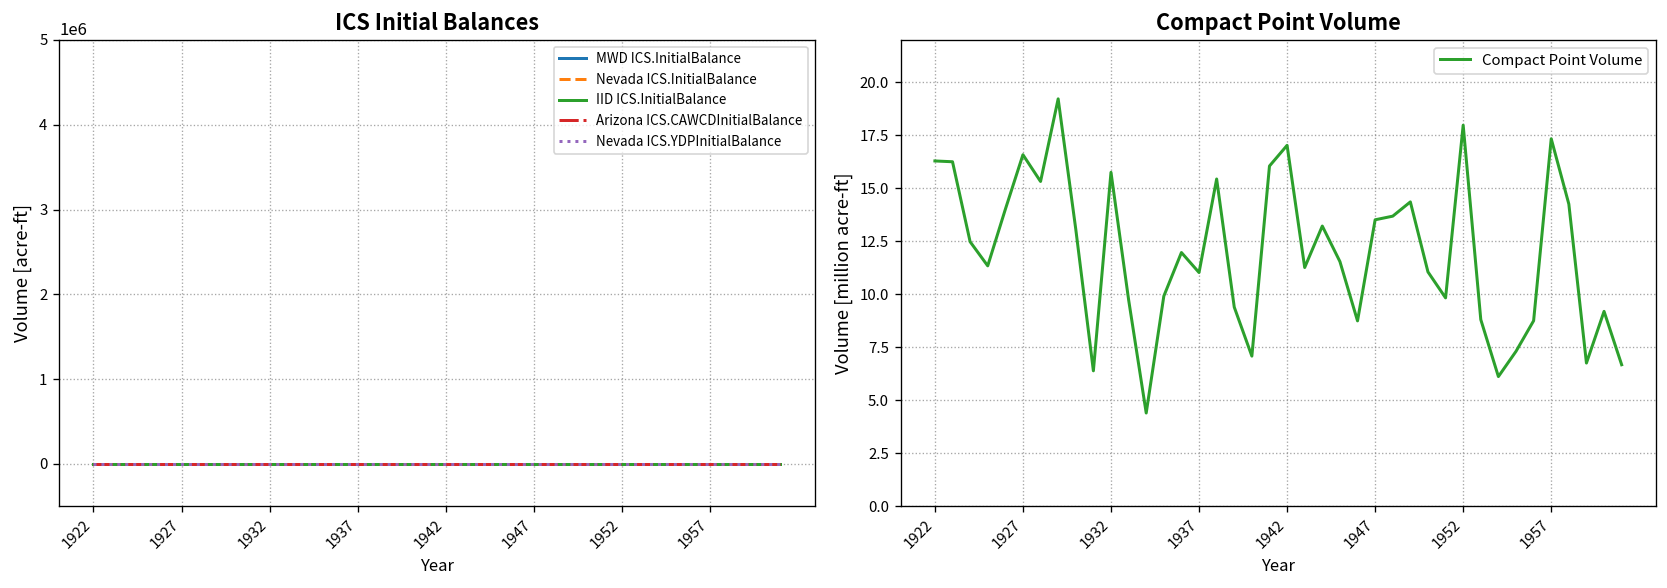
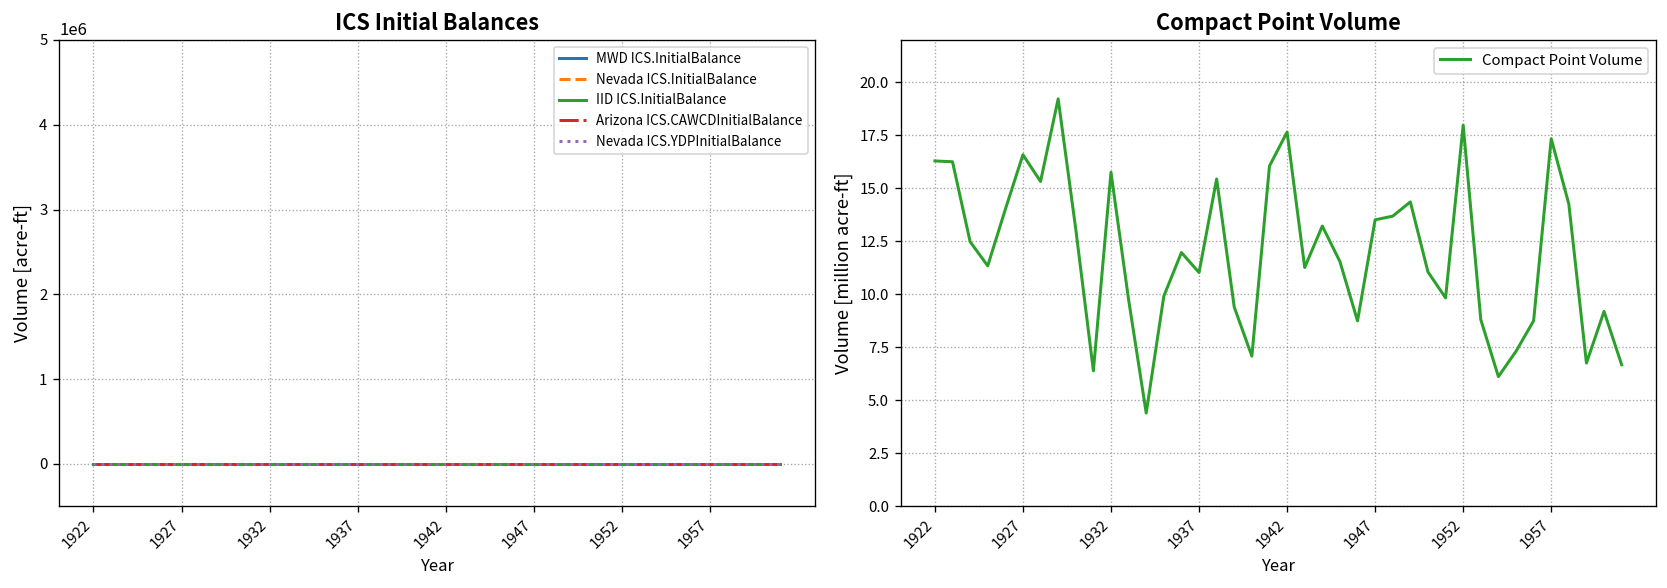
Compact Point Volume, 1942: 17.0 -> 17.7
